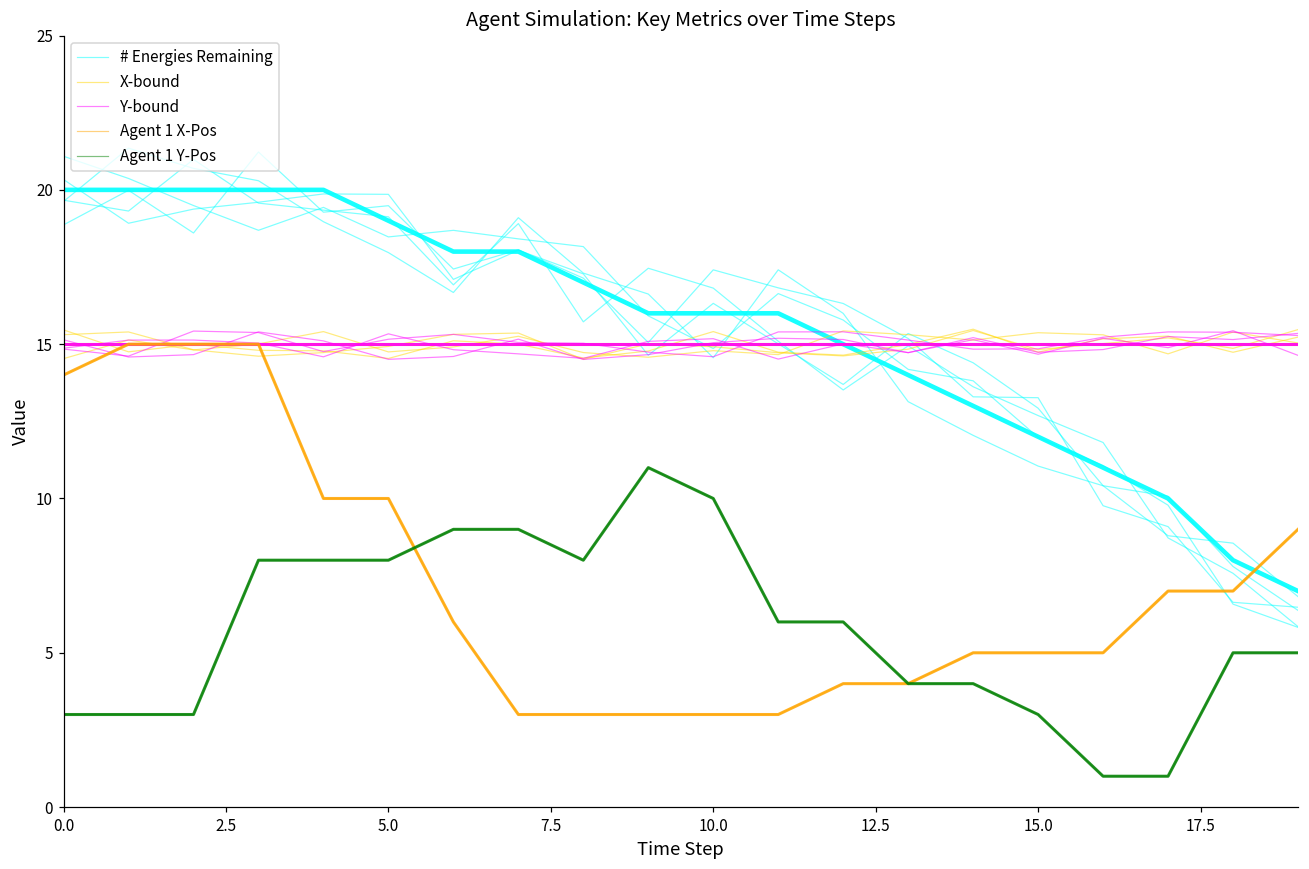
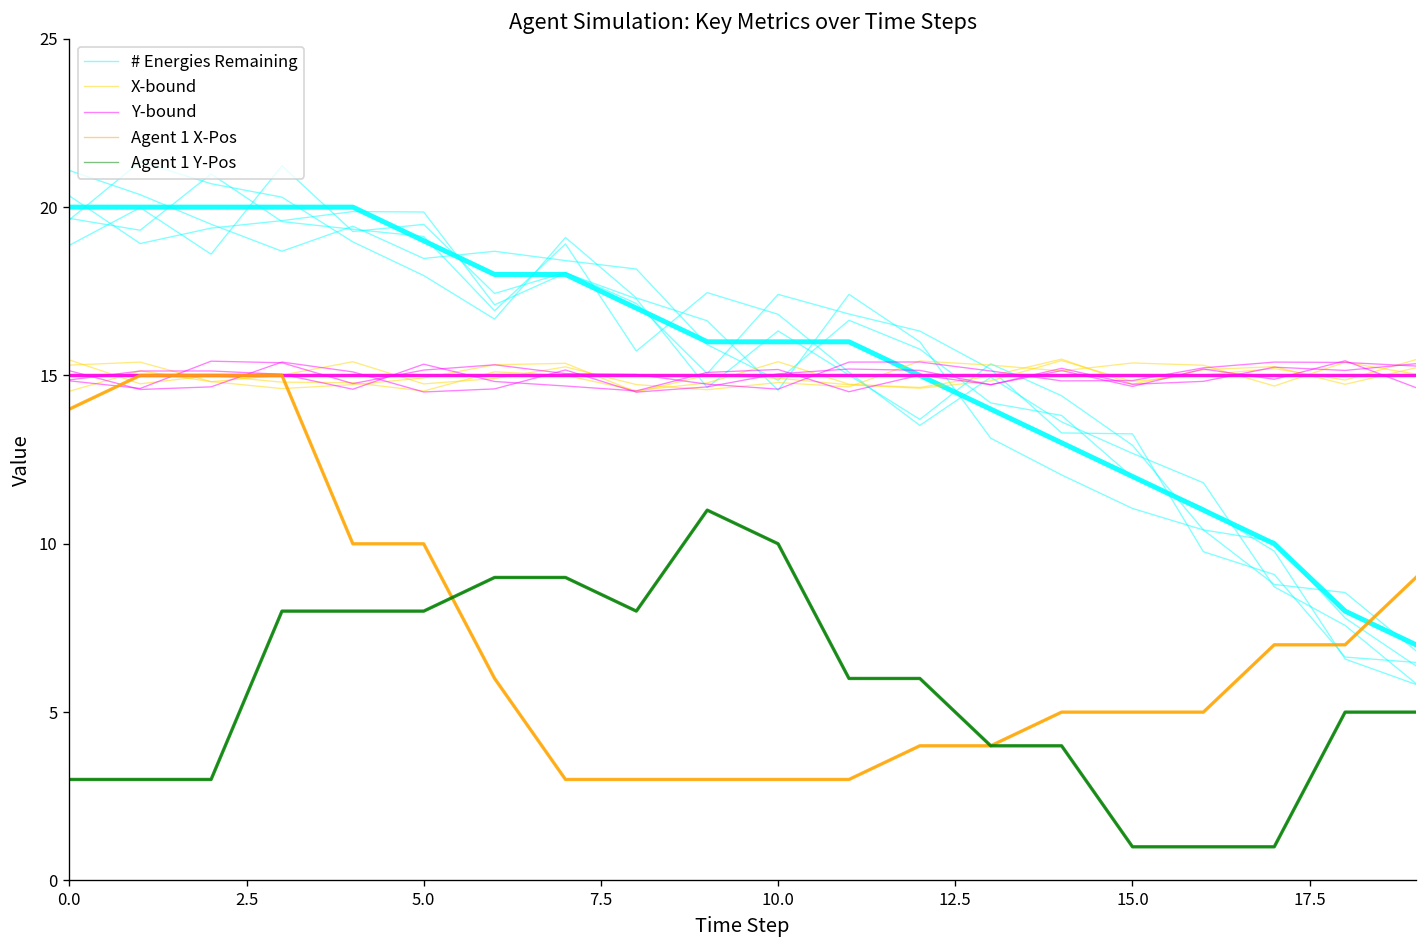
Agent 1 Y-Pos, 15.0: 3 -> 1
